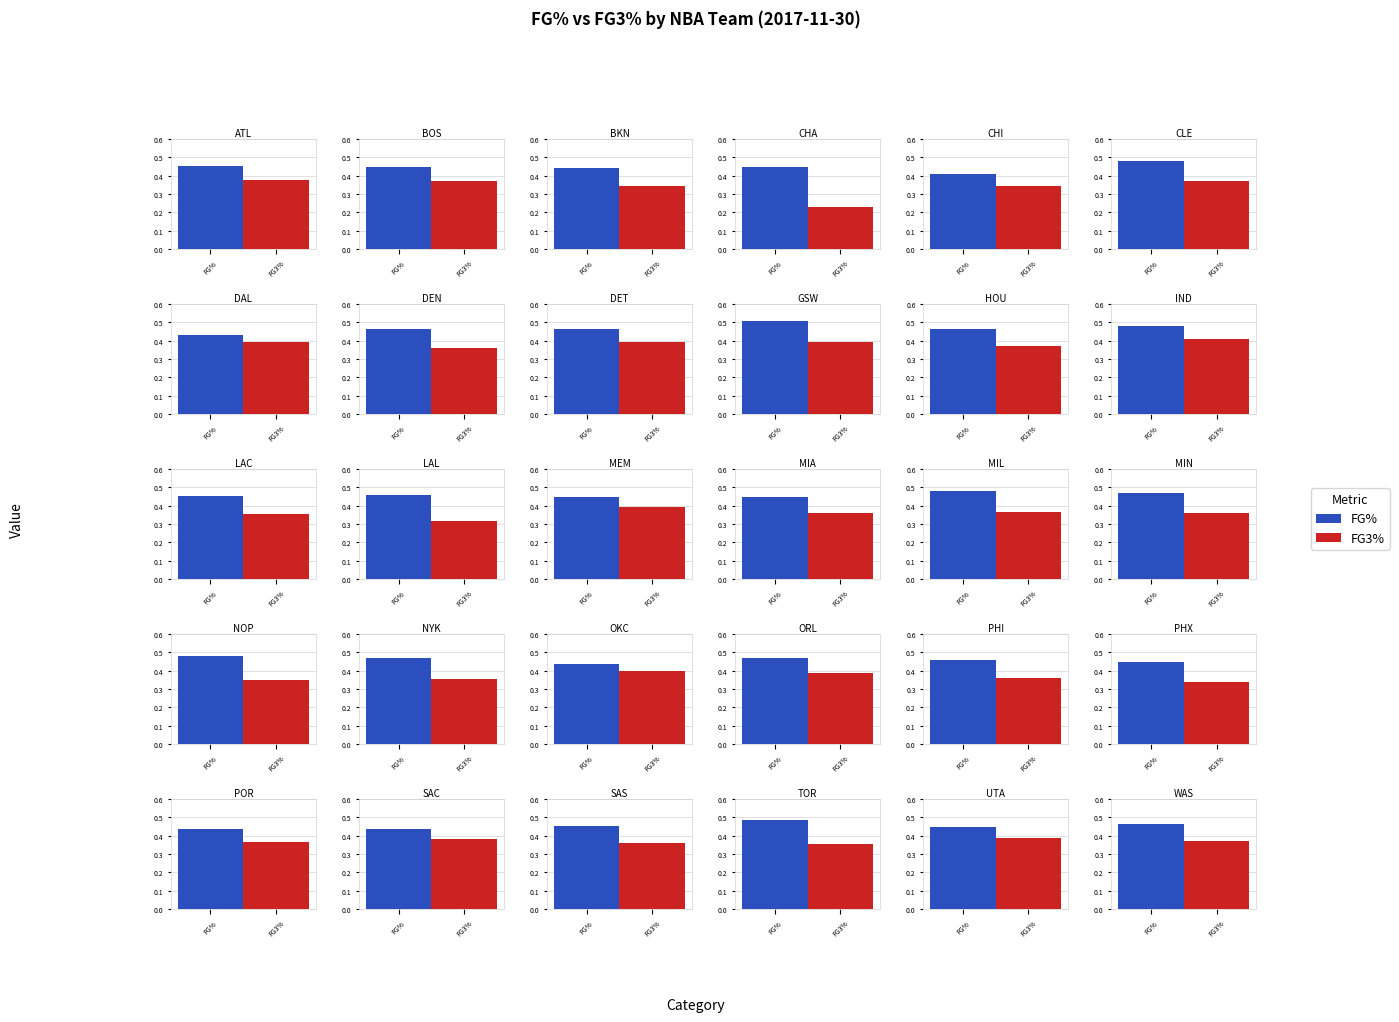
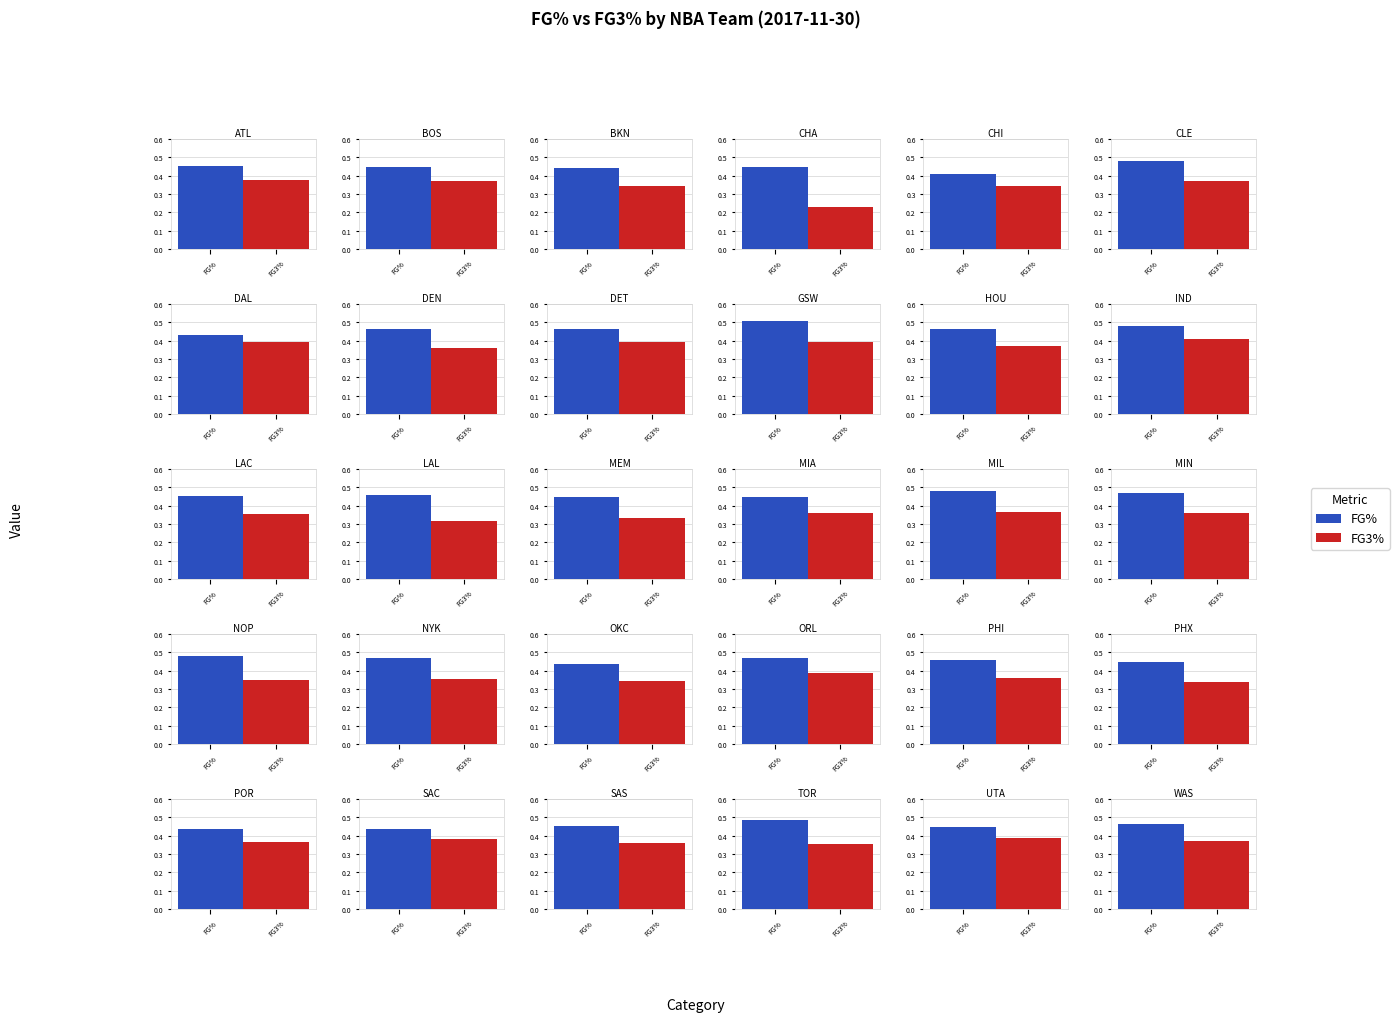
MEM, FG3%: 0.39 -> 0.33
OKC, FG3%: 0.40 -> 0.35
